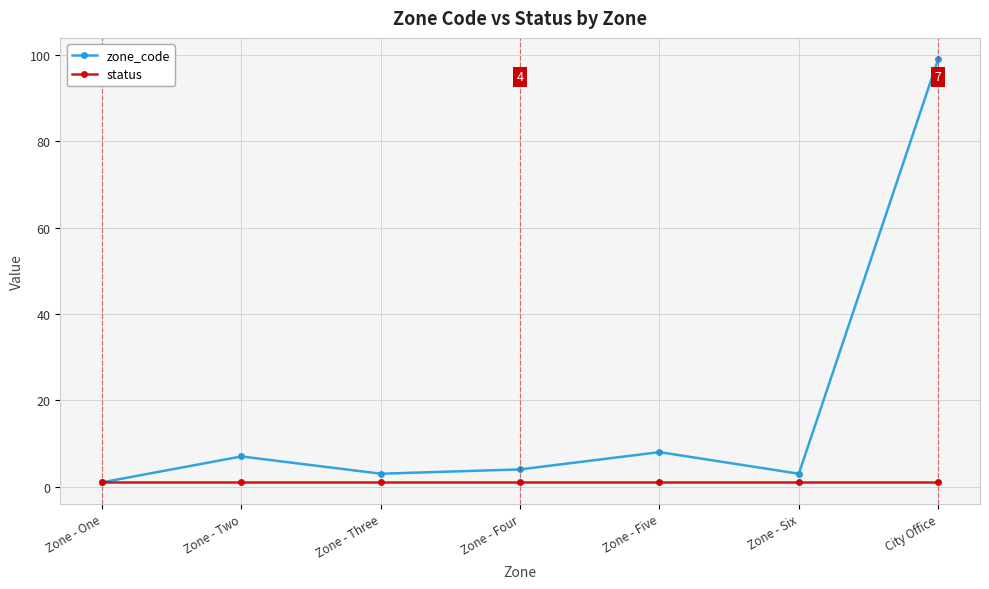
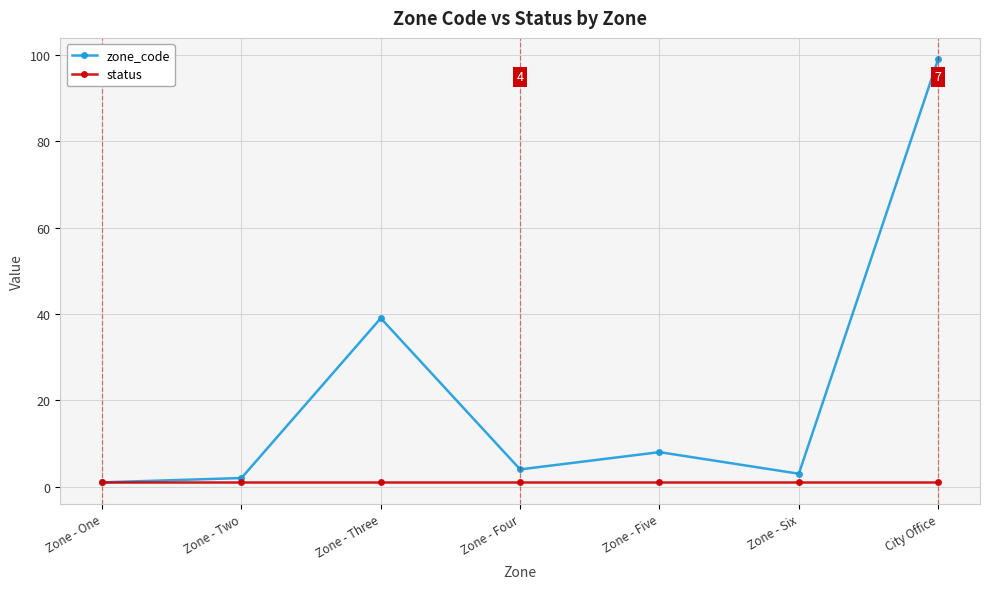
zone_code, Zone - Two: 7 -> 2
zone_code, Zone - Three: 3 -> 39
